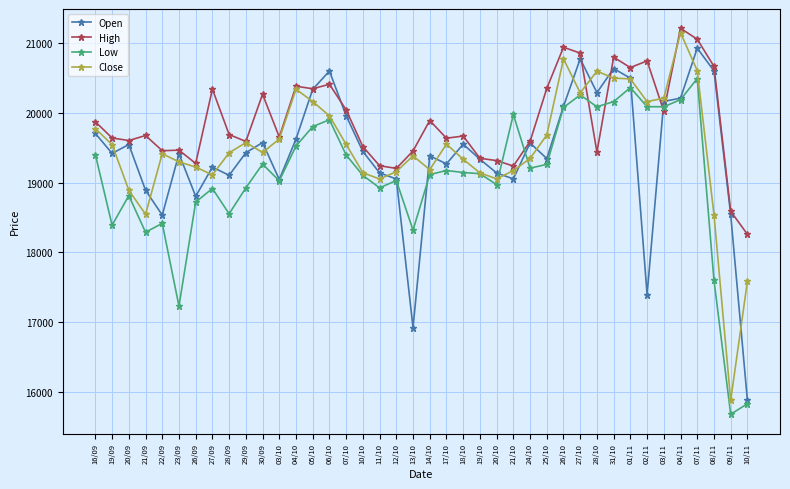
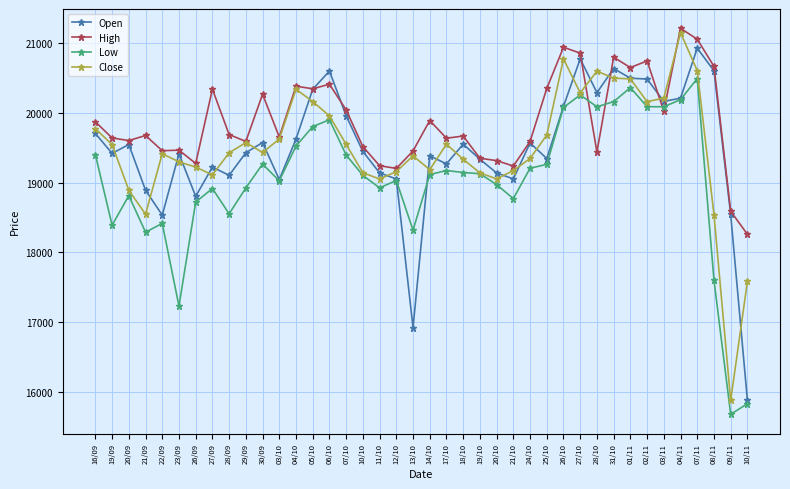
Low, 21/10: 20000 -> 18800
Open, 02/11: 17400 -> 20500
